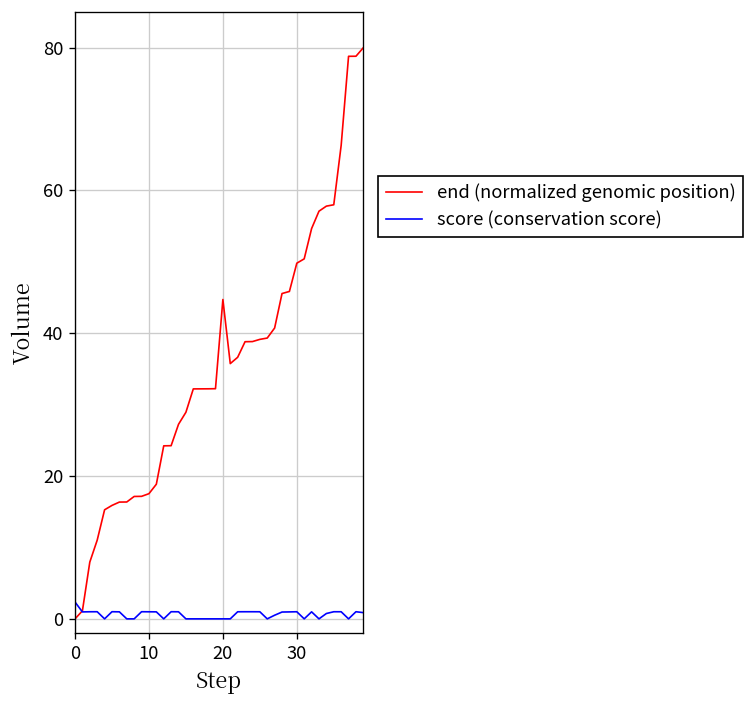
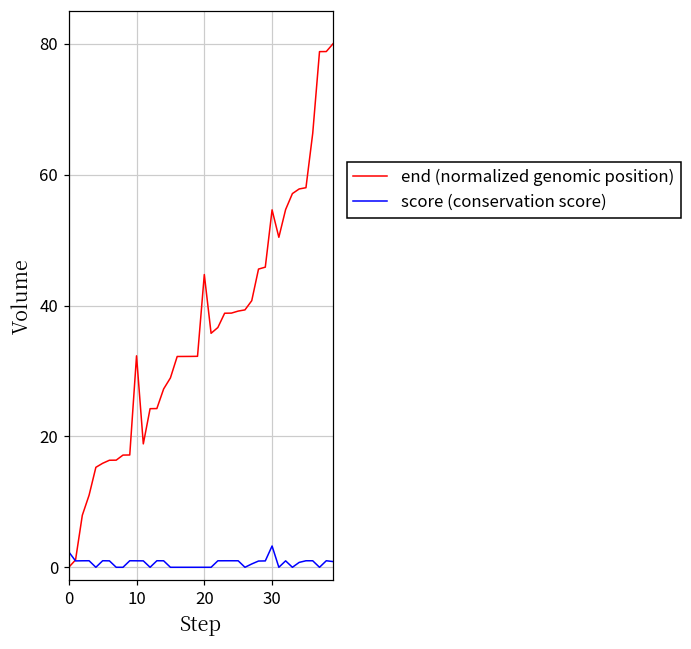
end (normalized genomic position), 10: 18 -> 32
end (normalized genomic position), 30: 50 -> 55
score (conservation score), 30: 1 -> 3
